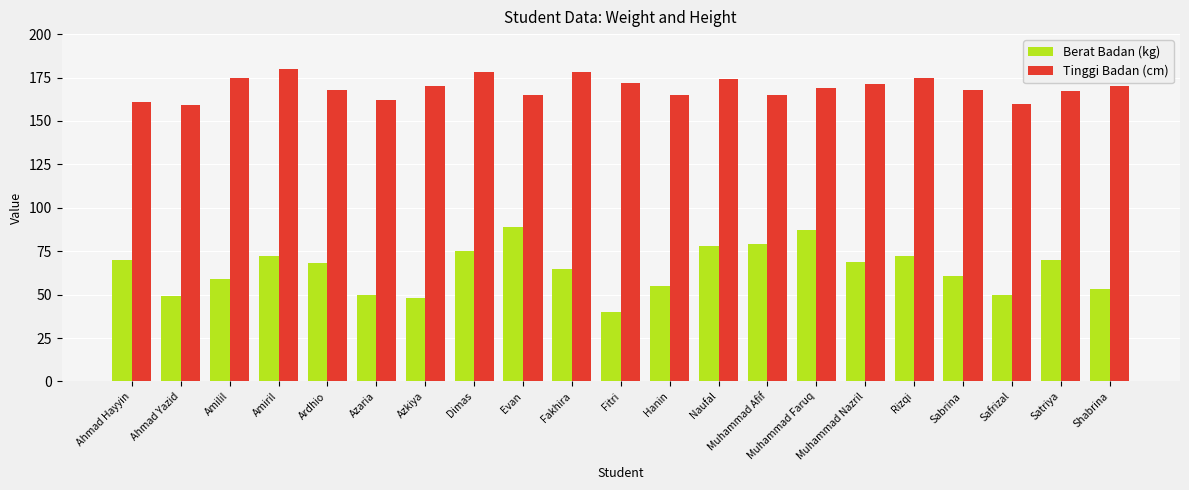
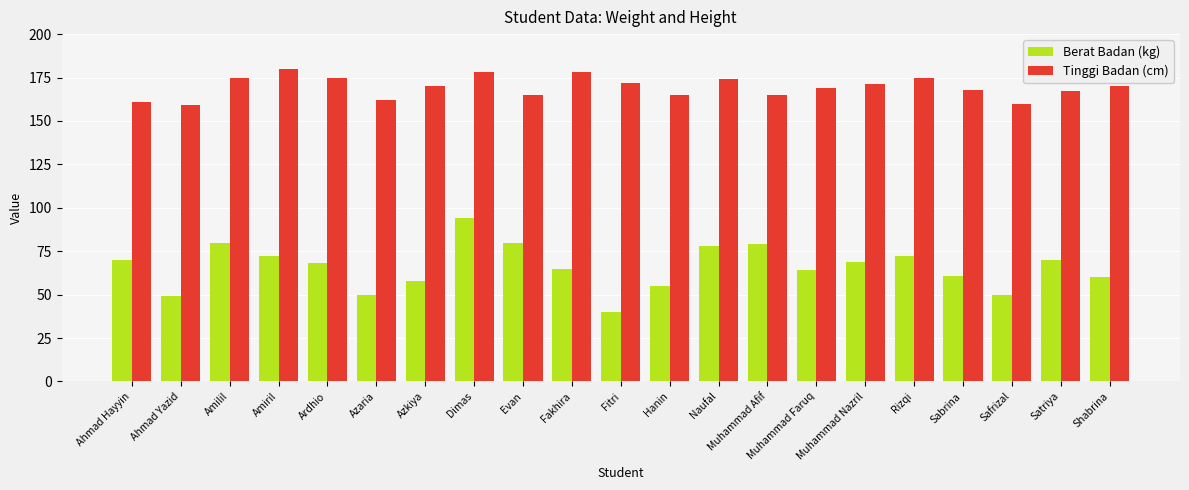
Berat Badan (kg), Amilil: 59 -> 80
Tinggi Badan (cm), Ardhio: 168 -> 175
Berat Badan (kg), Azkiya: 48 -> 58
Berat Badan (kg), Dimas: 75 -> 94
Berat Badan (kg), Evan: 89 -> 80
Berat Badan (kg), Muhammad Faruq: 87 -> 64
Berat Badan (kg), Shabrina: 53 -> 60
